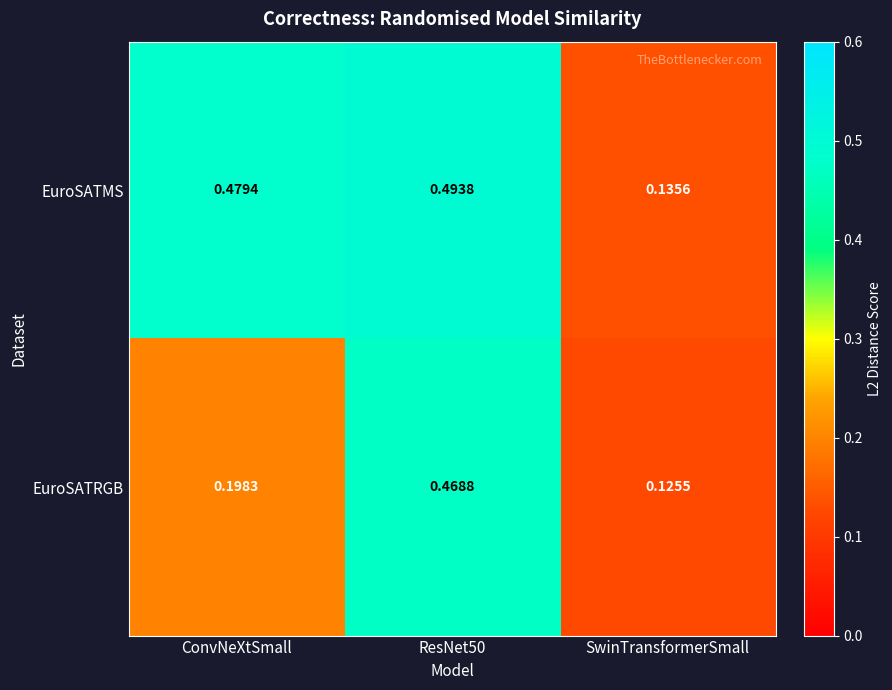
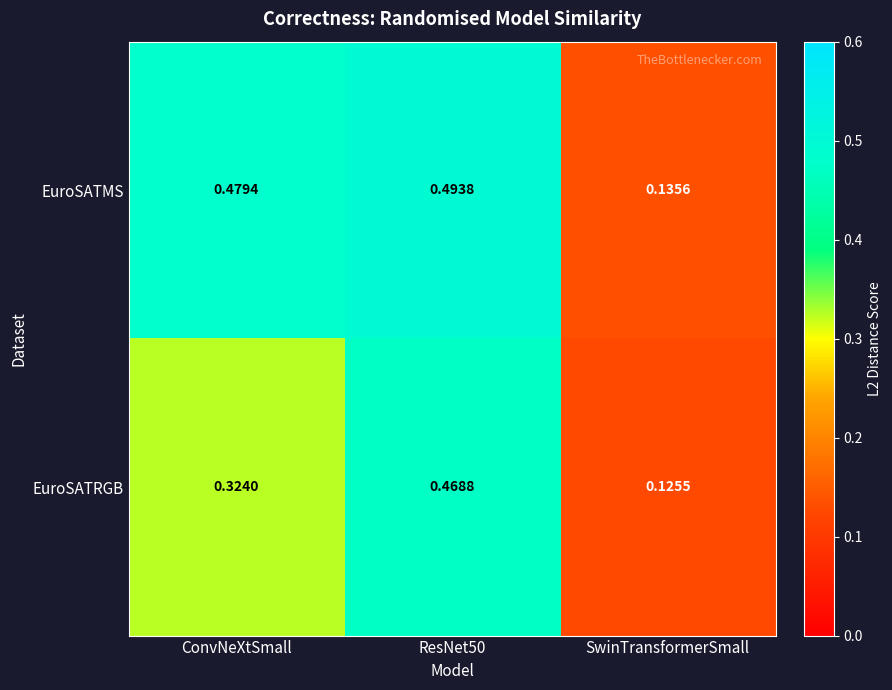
EuroSATRGB, ConvNeXtSmall: 0.1983 -> 0.3240
